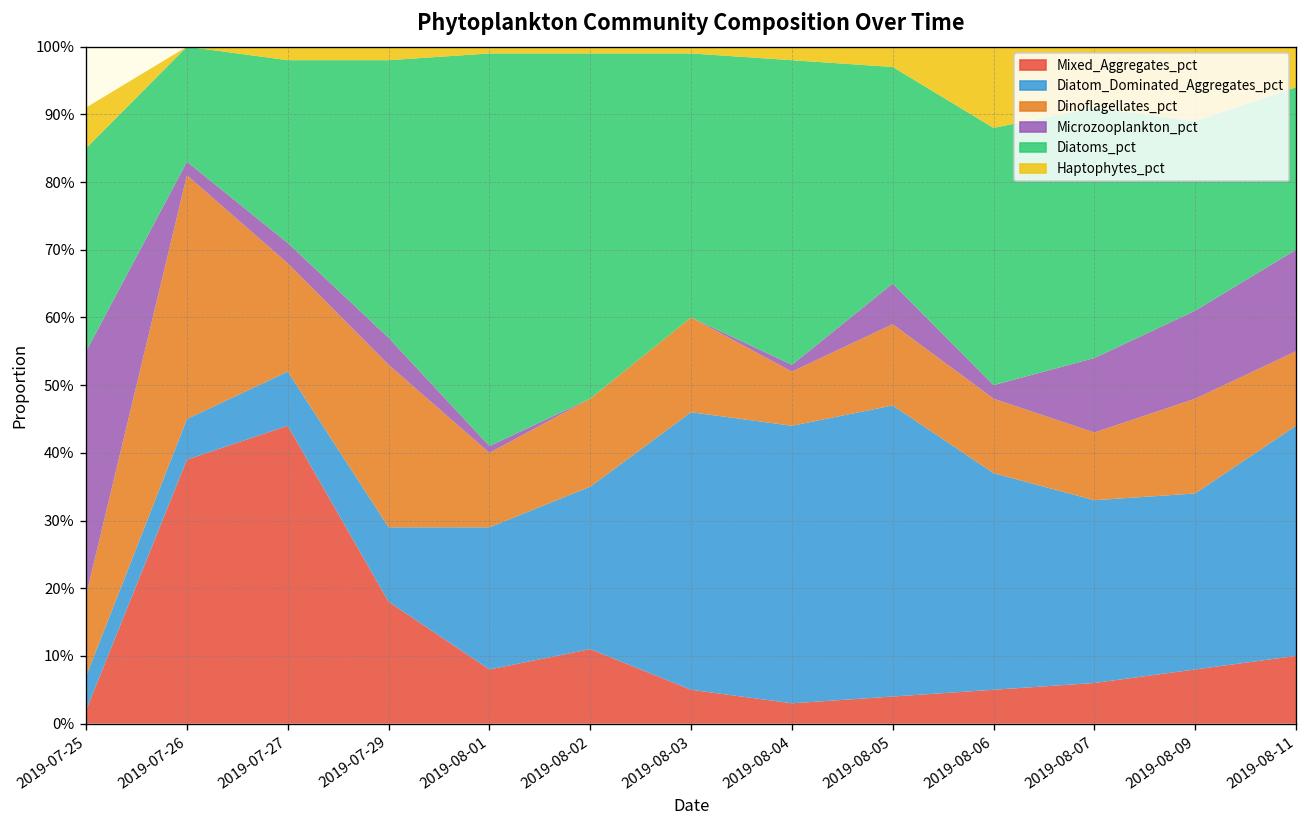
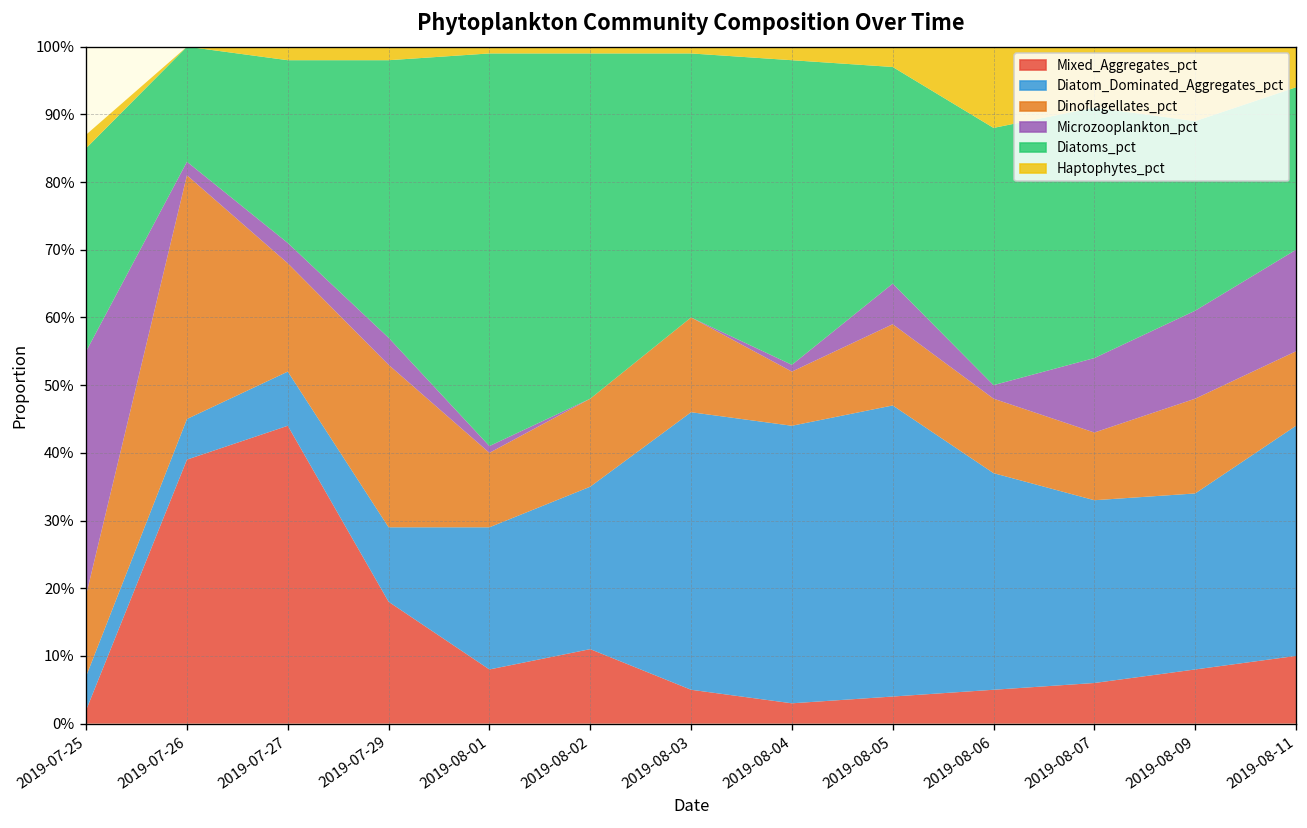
Haptophytes_pct, 2019-07-25: 6% -> 2%
